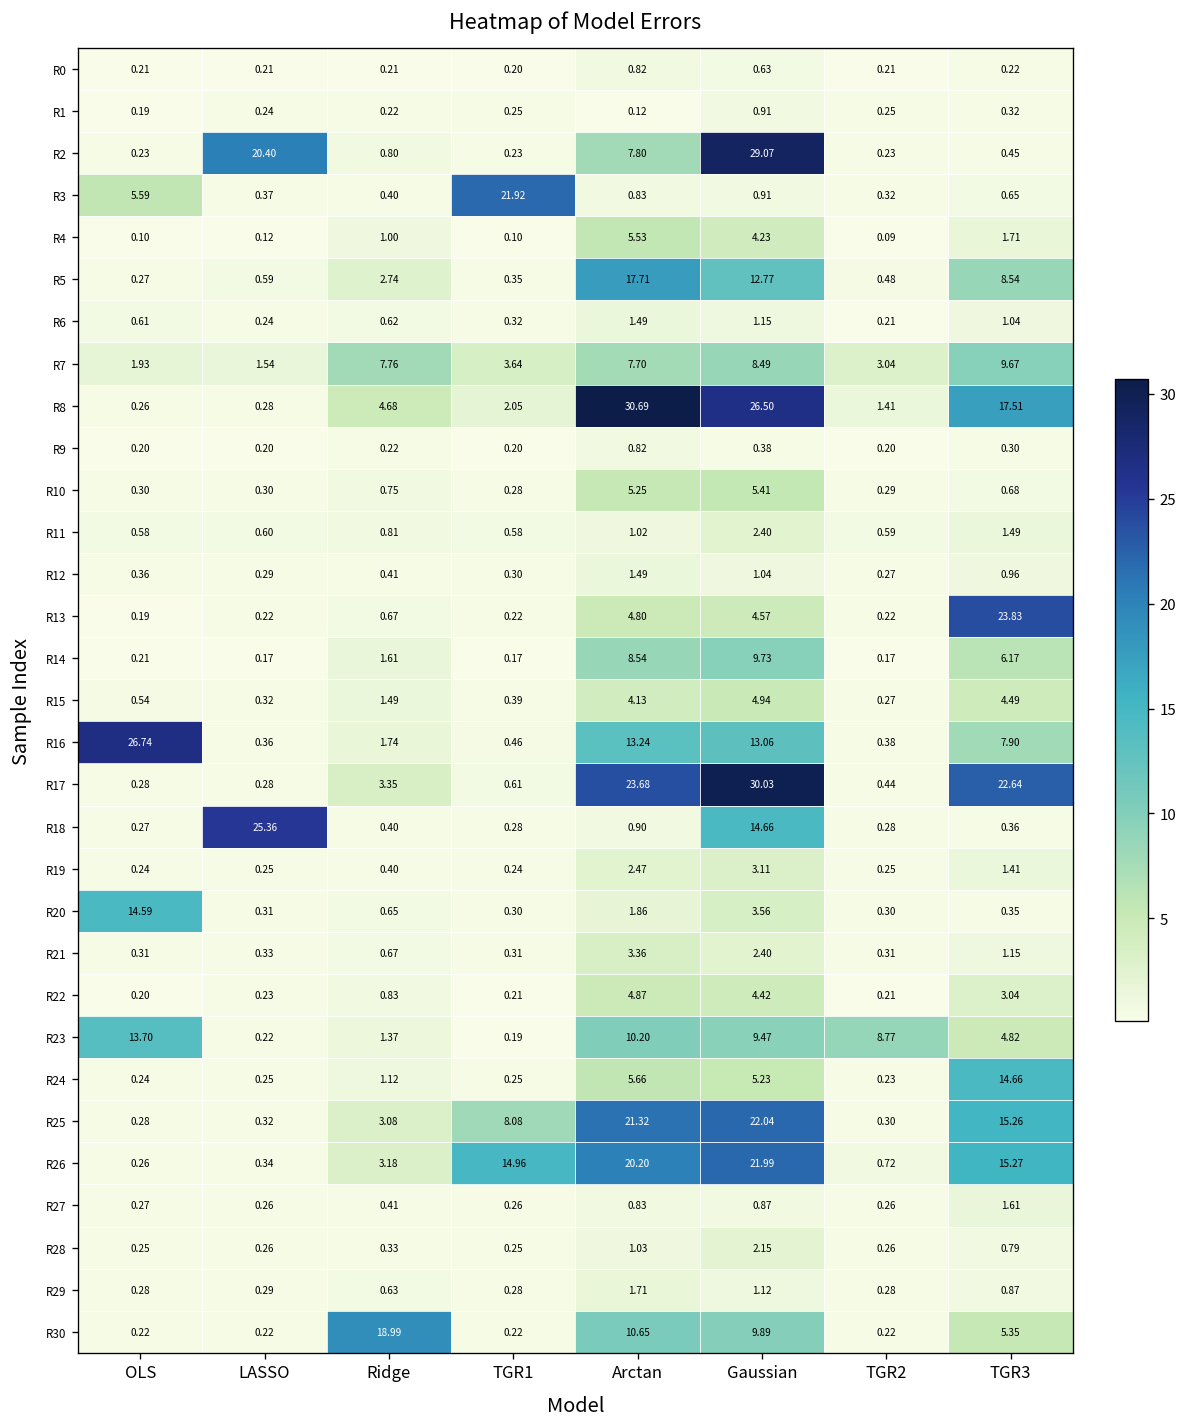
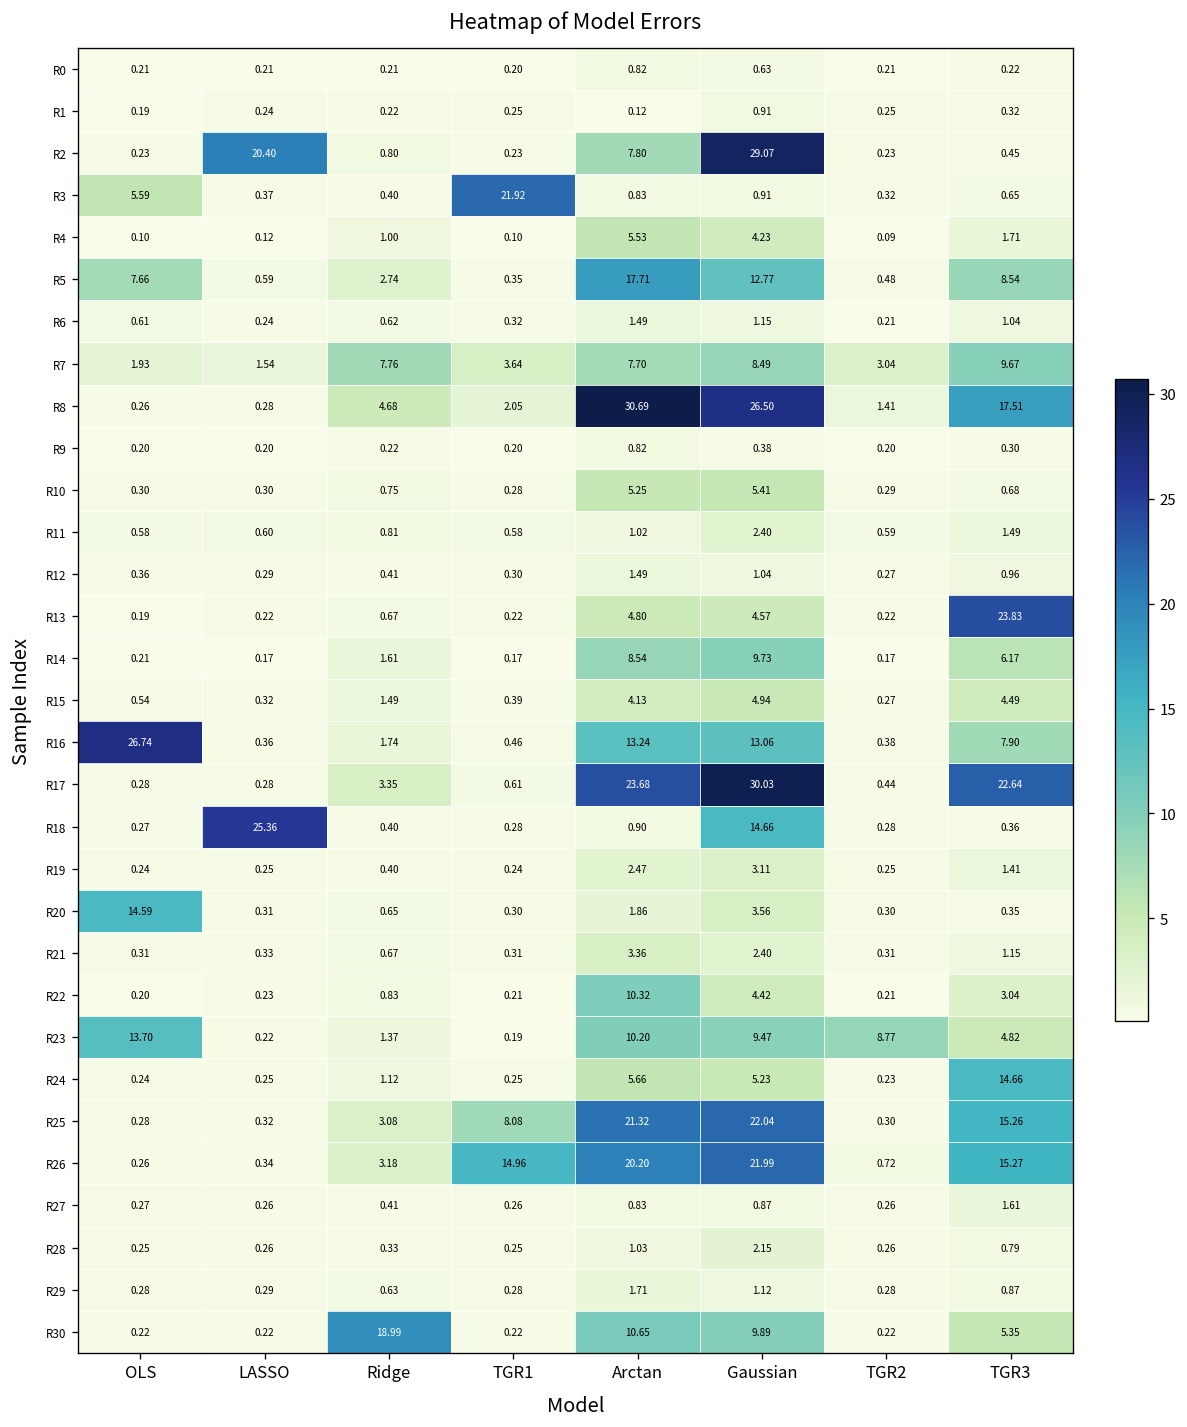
R5, OLS: 0.27 -> 7.66
R22, Arctan: 4.87 -> 10.32
